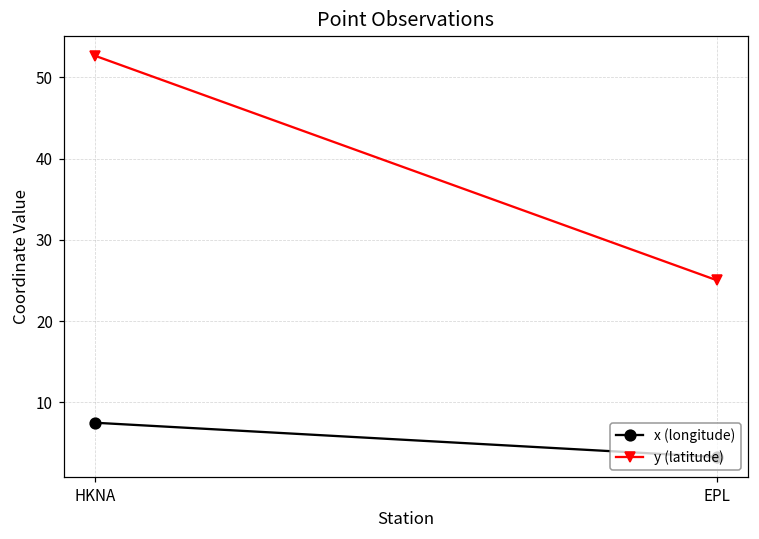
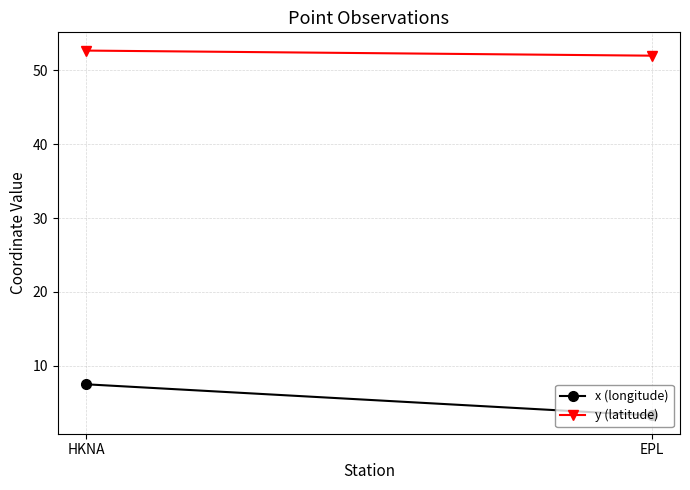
y (latitude), EPL: 25 -> 52
